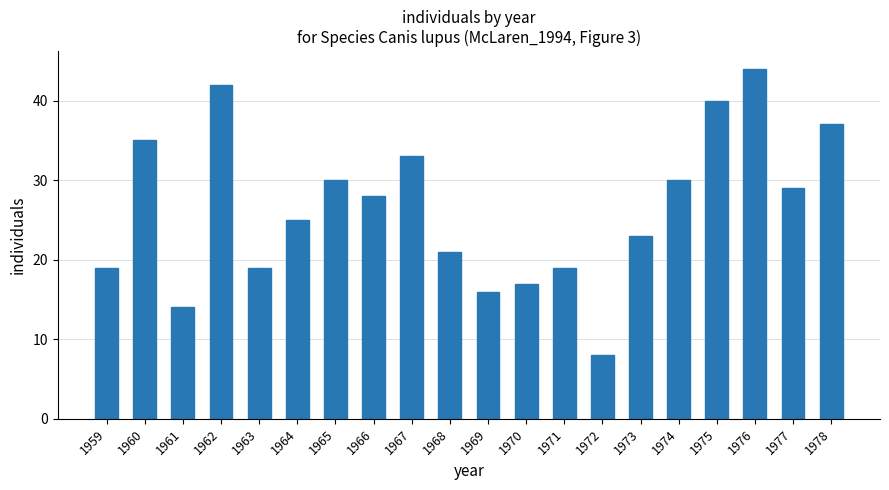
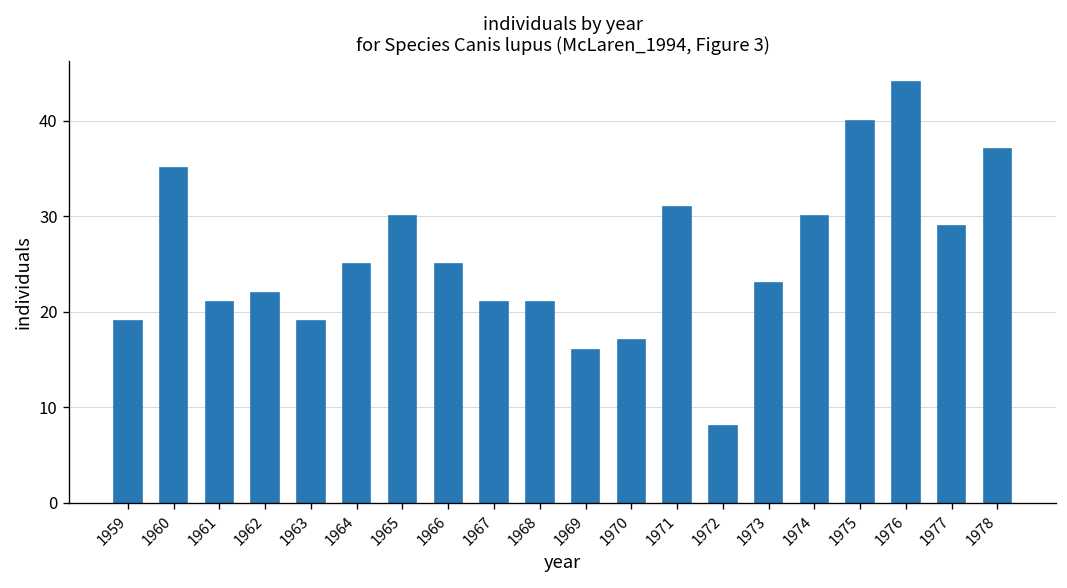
1961: 14 -> 21
1962: 42 -> 22
1966: 28 -> 25
1967: 33 -> 21
1971: 19 -> 31
